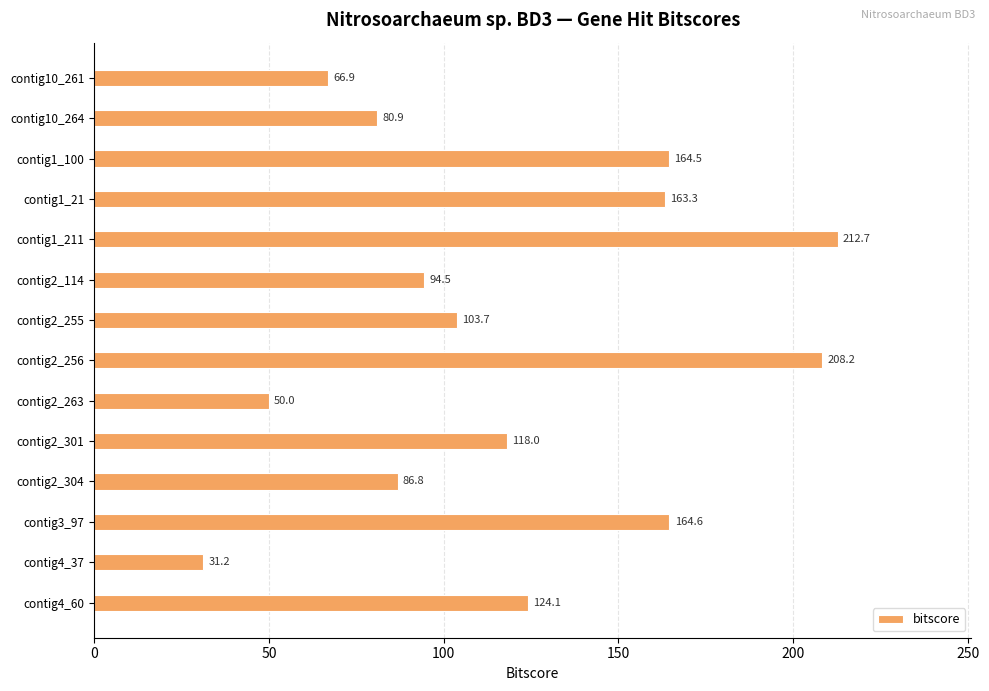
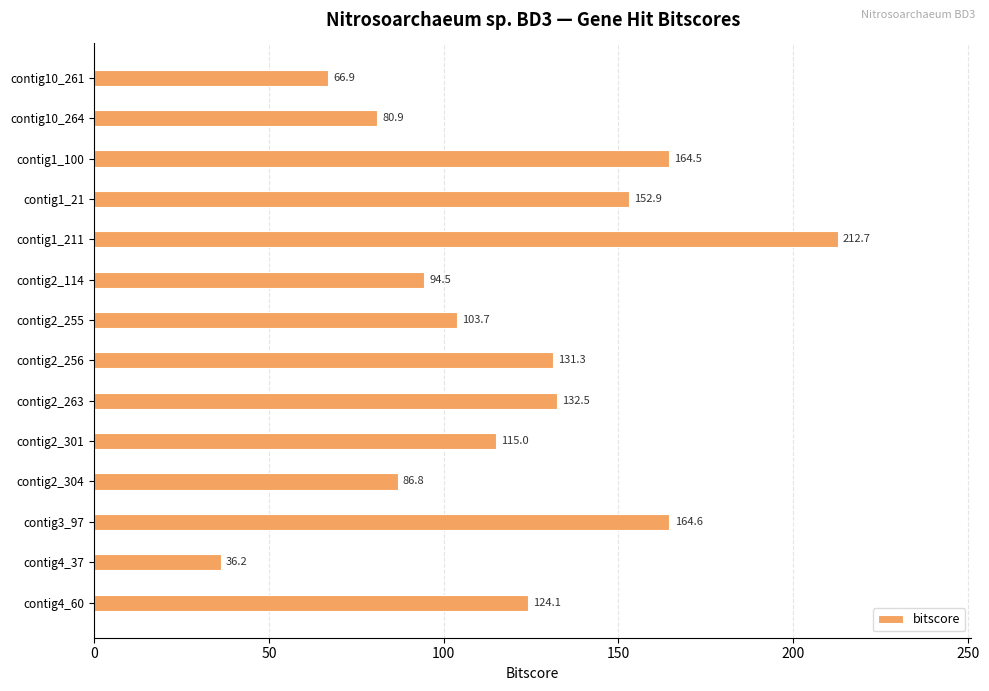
contig1_21: 163.3 -> 152.9
contig2_256: 208.2 -> 131.3
contig2_263: 50.0 -> 132.5
contig2_301: 118.0 -> 115.0
contig4_37: 31.2 -> 36.2
